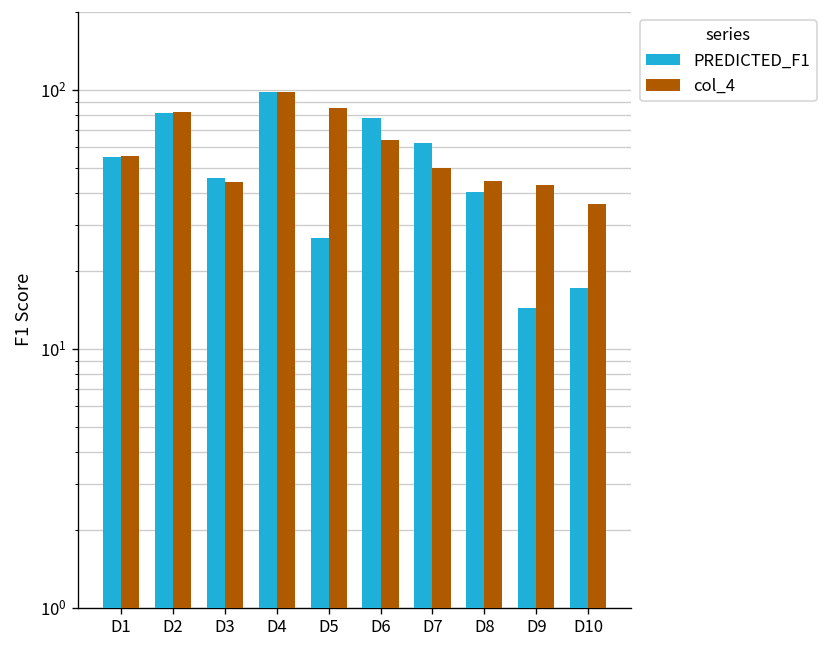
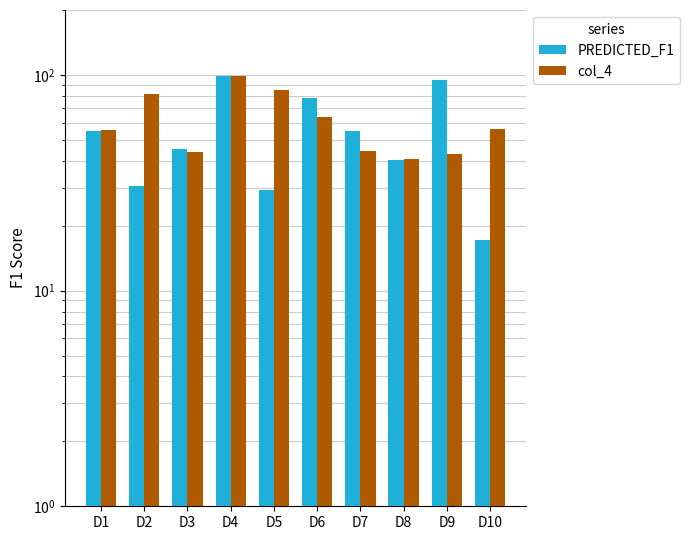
PREDICTED_F1, D2: 82 -> 31
PREDICTED_F1, D5: 27 -> 29
PREDICTED_F1, D7: 62 -> 55
col_4, D7: 50 -> 44
col_4, D8: 45 -> 41
PREDICTED_F1, D9: 14 -> 90
col_4, D10: 36 -> 56
